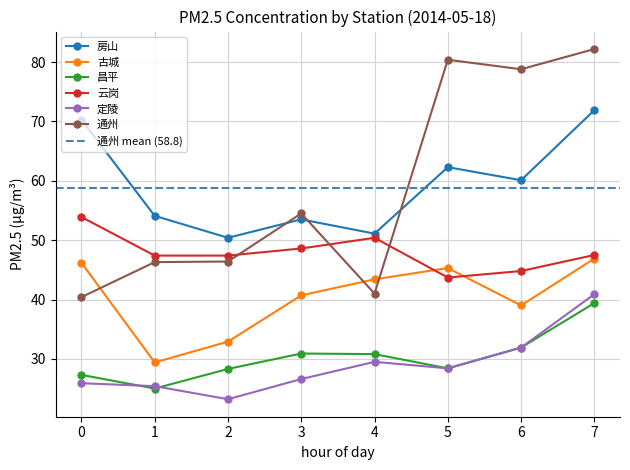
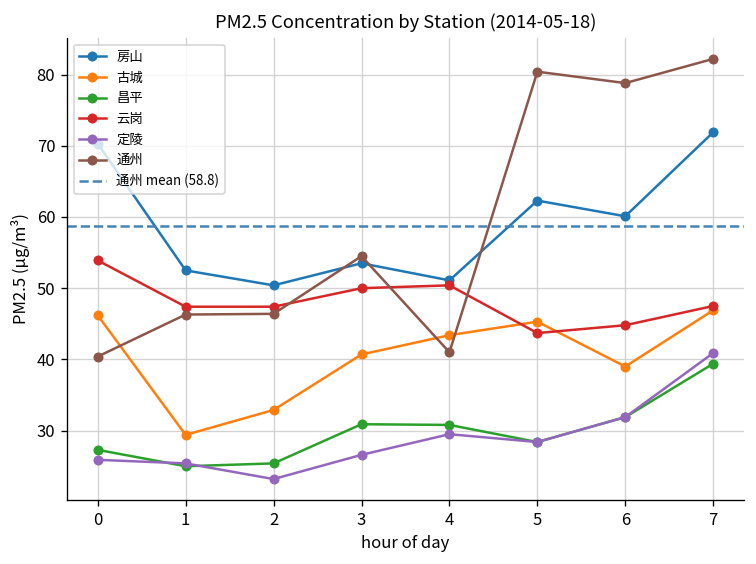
房山, 1: 54 -> 53
昌平, 2: 28 -> 25
云岗, 3: 49 -> 50
